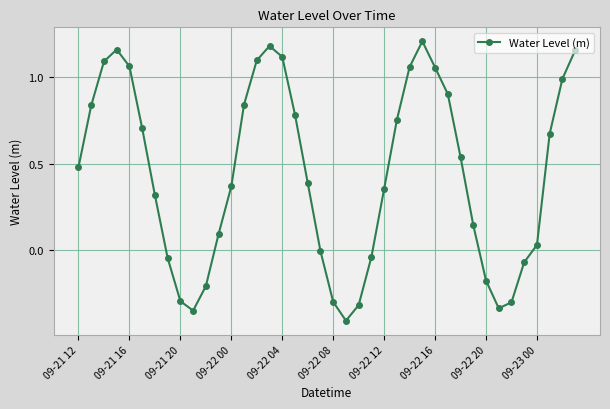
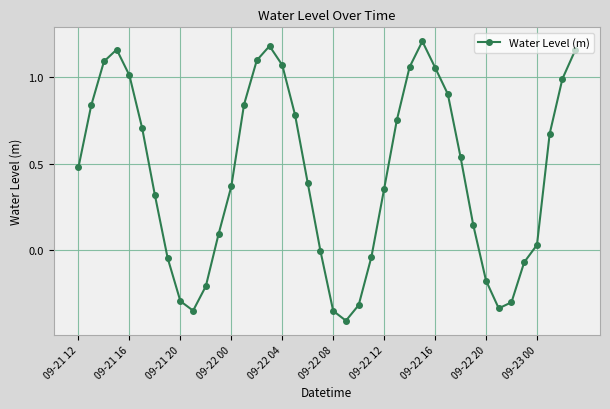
09-21 16: 1.06 -> 1.01
09-22 04: 1.12 -> 1.07
09-22 08: -0.30 -> -0.35
